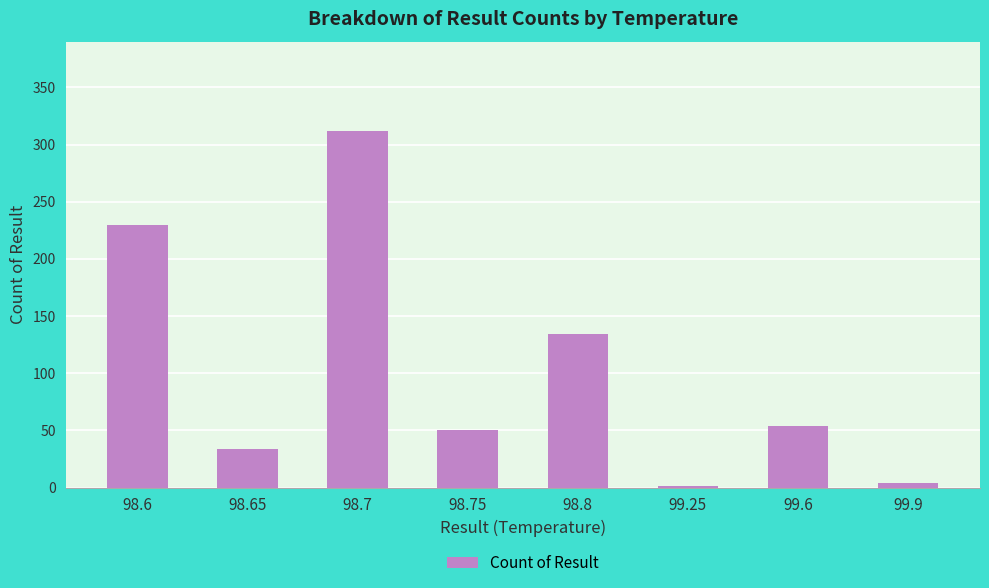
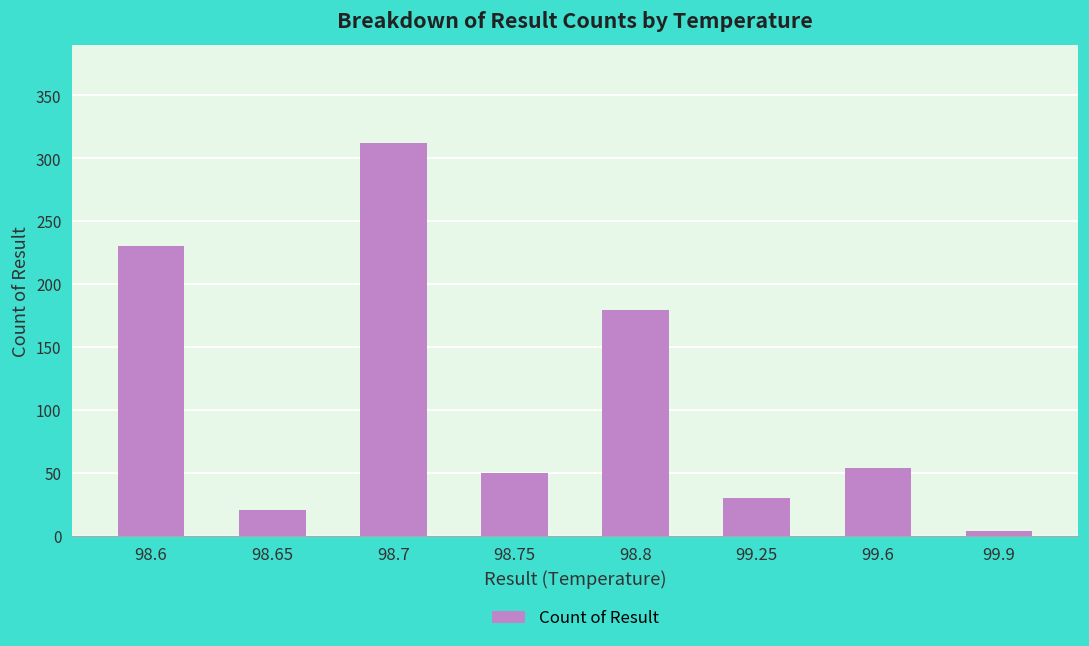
98.65: 34 -> 20
98.8: 134 -> 179
99.25: 1 -> 30
